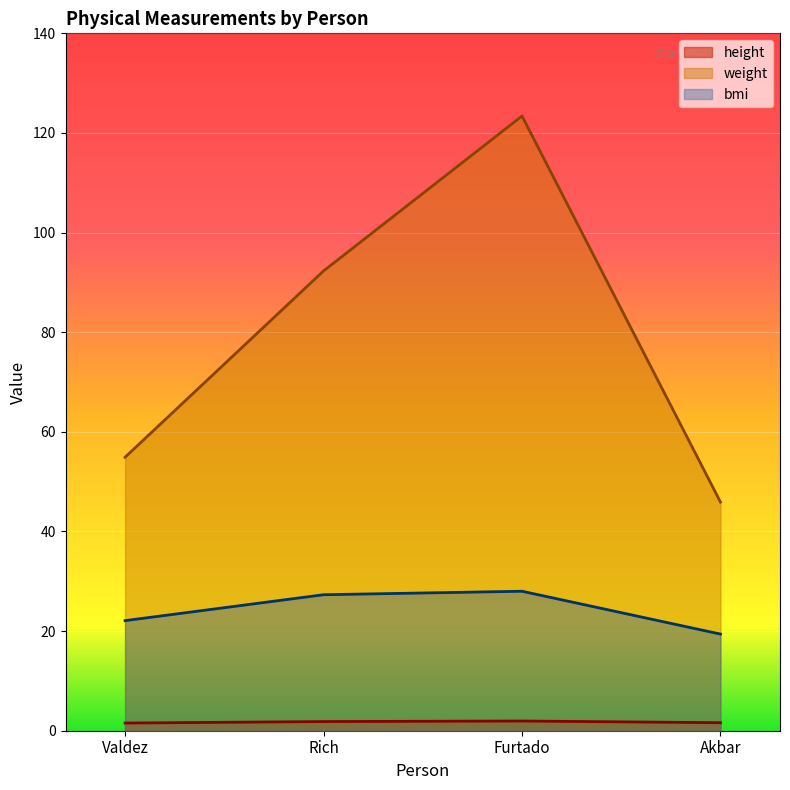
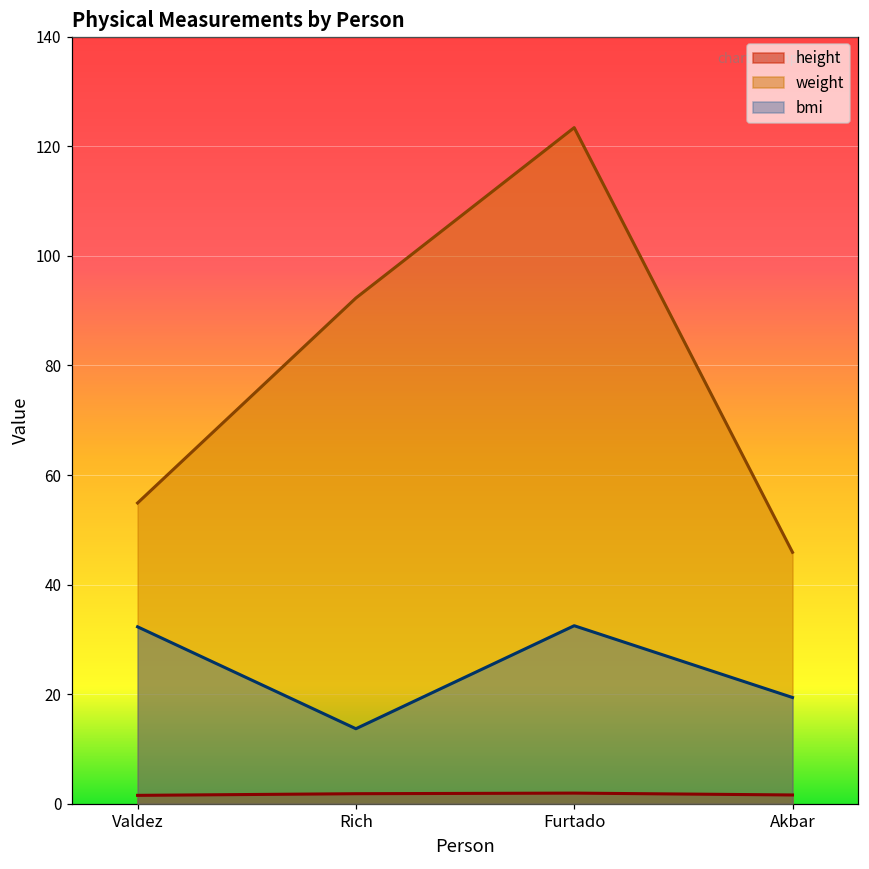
bmi, Valdez: 22 -> 32
bmi, Rich: 27 -> 14
bmi, Furtado: 28 -> 33
